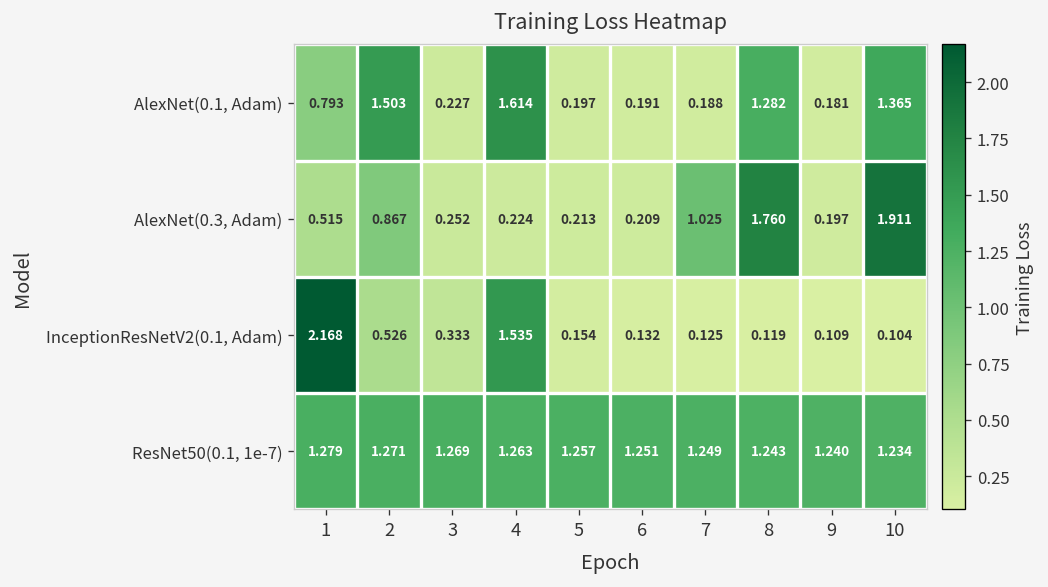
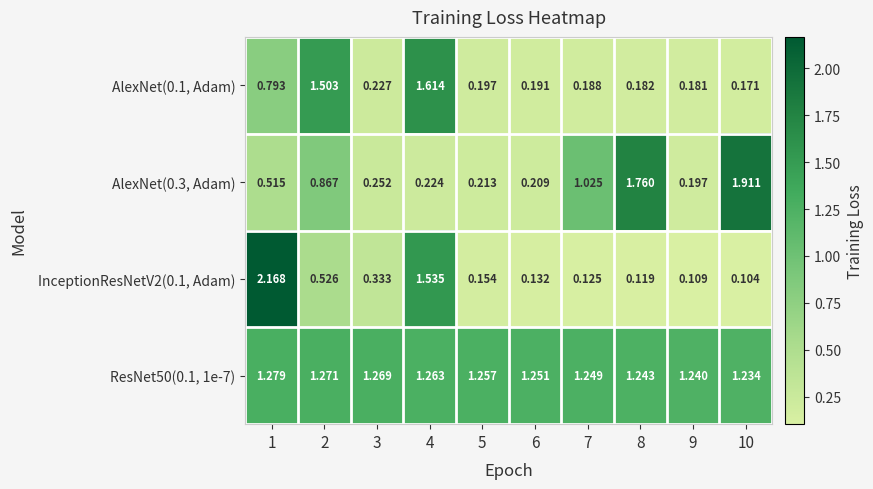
AlexNet(0.1, Adam), 8: 1.282 -> 0.182
AlexNet(0.1, Adam), 10: 1.365 -> 0.171
